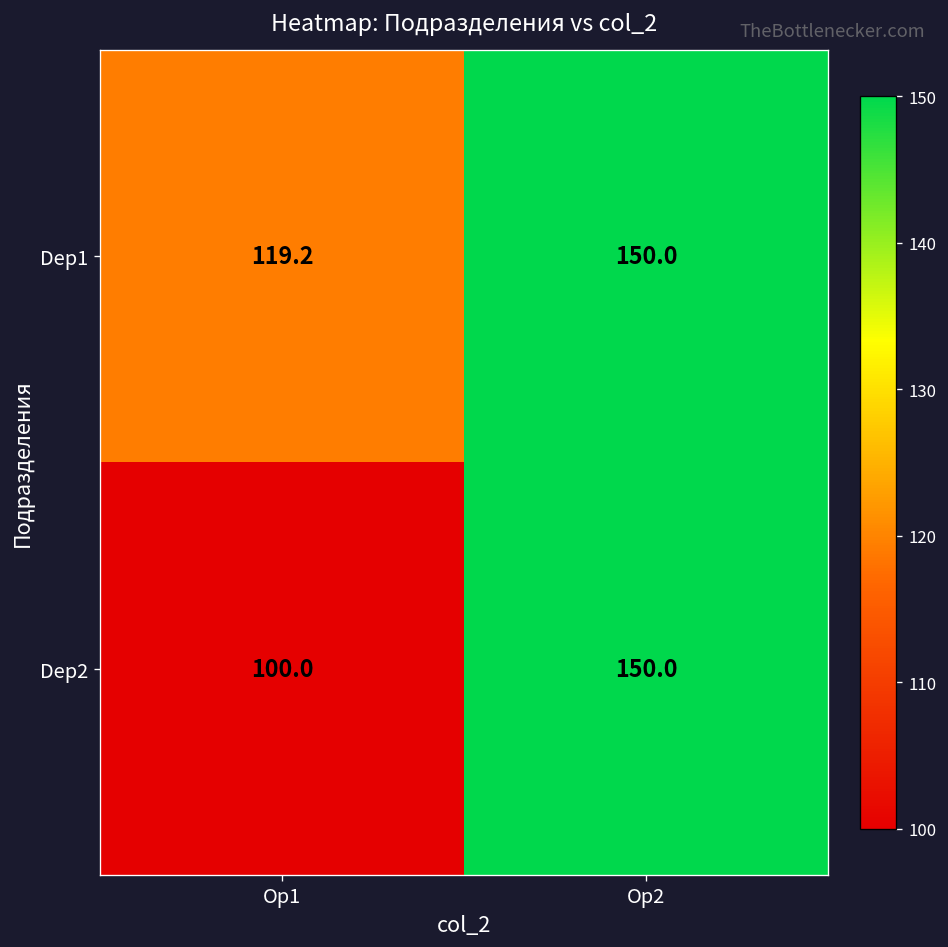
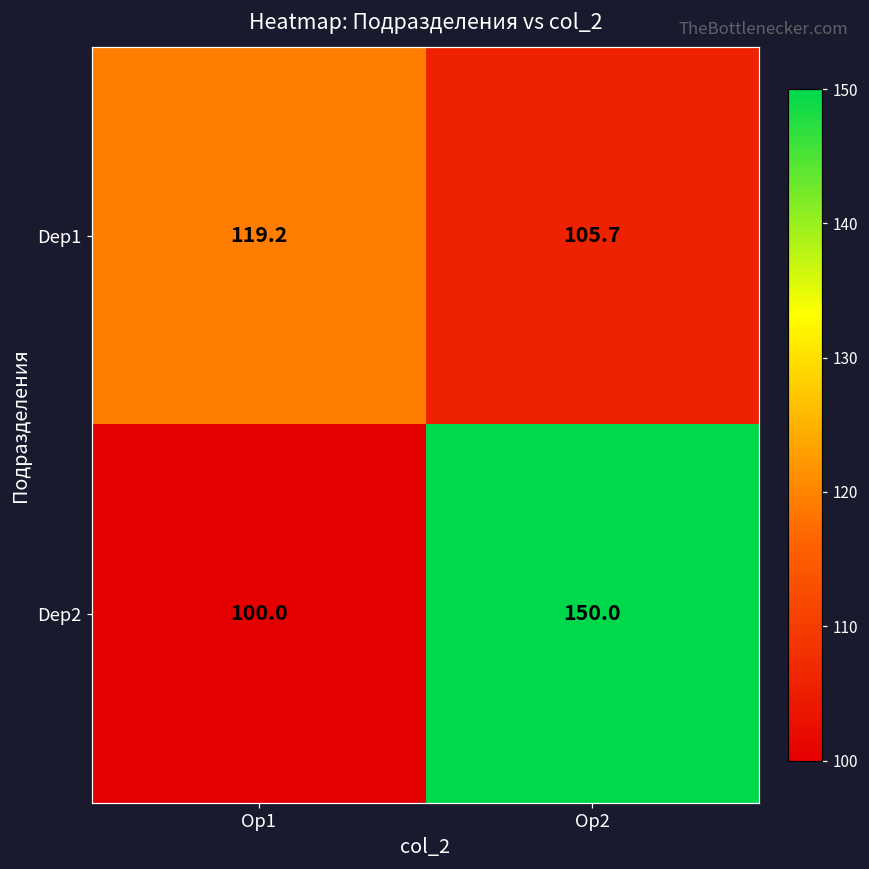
Dep1, Op2: 150.0 -> 105.7
